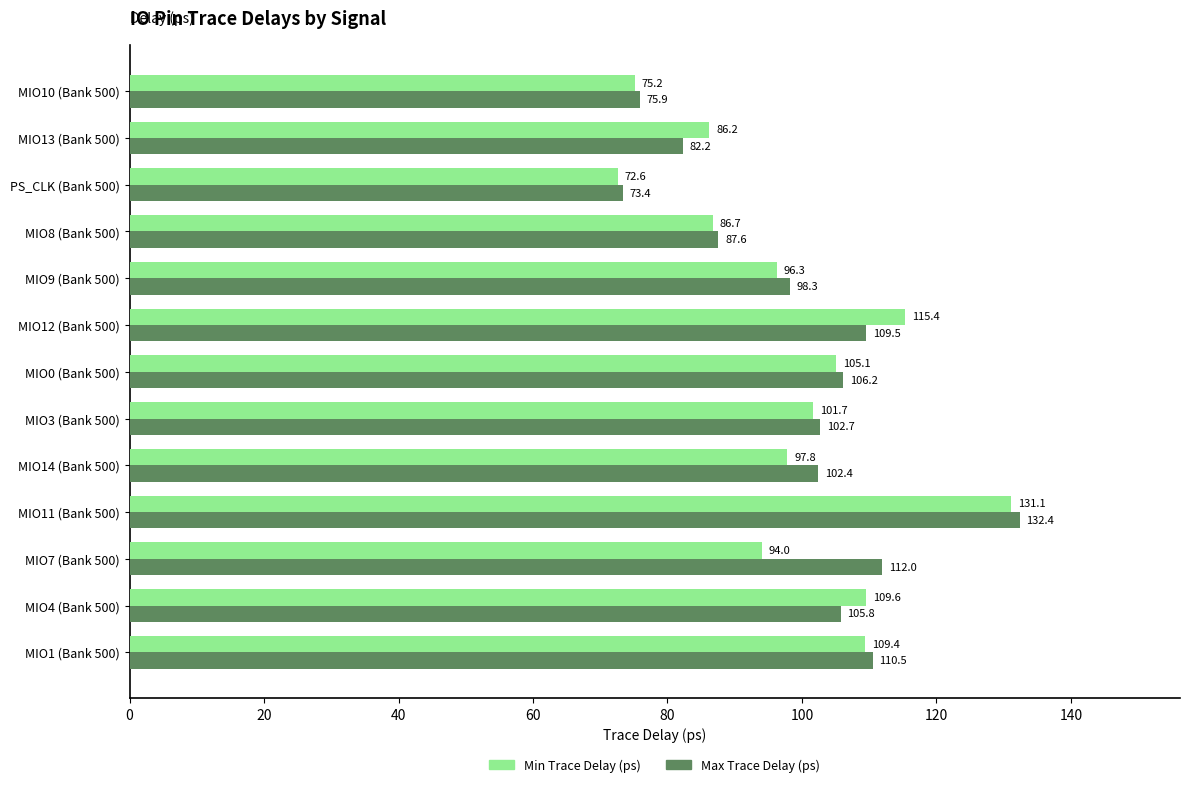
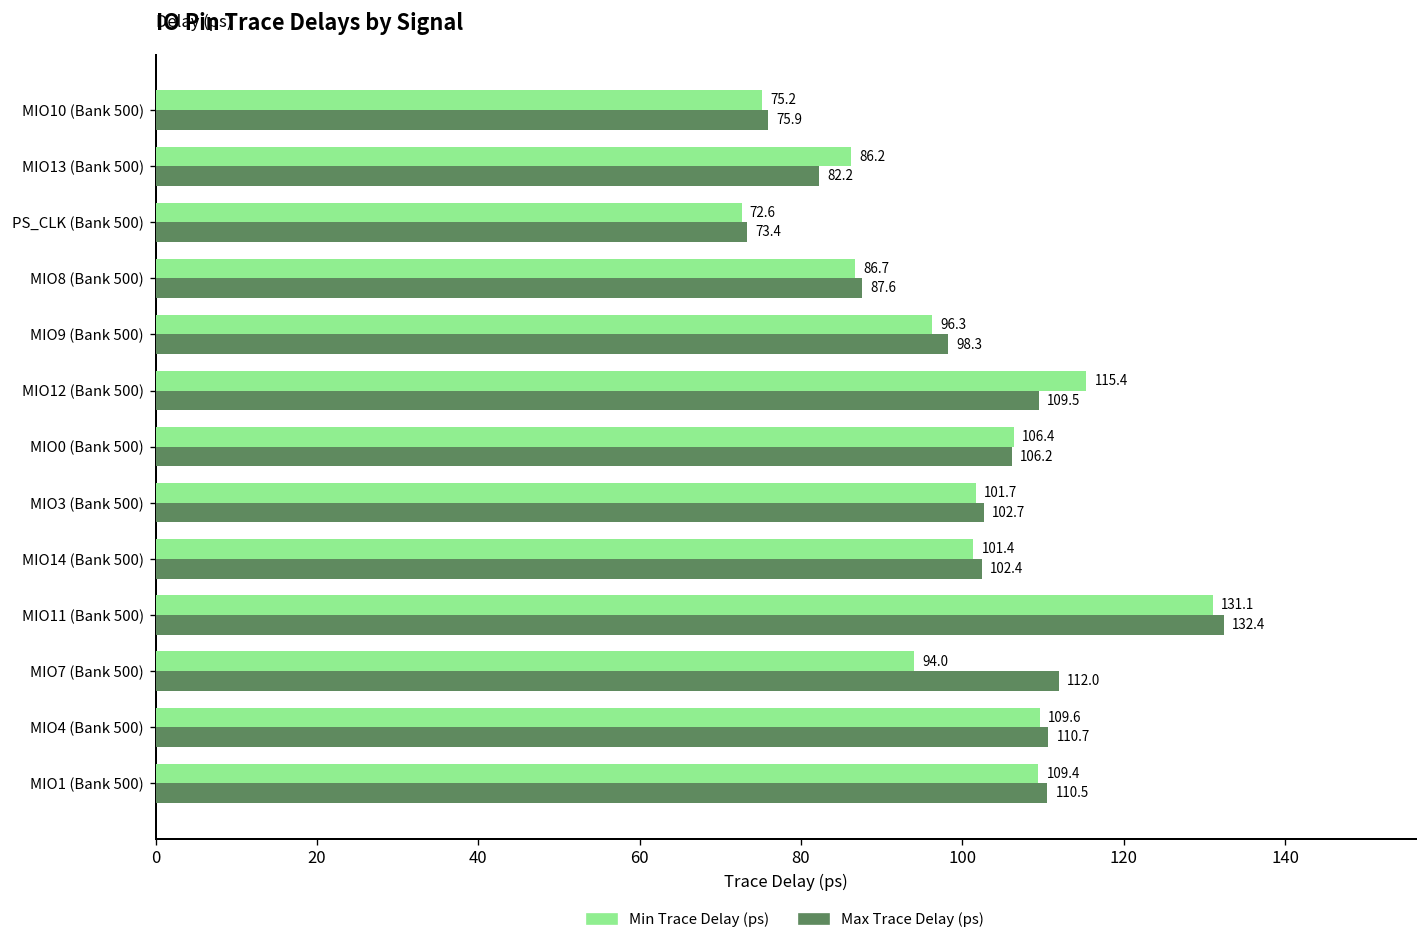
Min Trace Delay (ps), MIO0 (Bank 500): 105.1 -> 106.4
Min Trace Delay (ps), MIO14 (Bank 500): 97.8 -> 101.4
Max Trace Delay (ps), MIO4 (Bank 500): 105.8 -> 110.7
